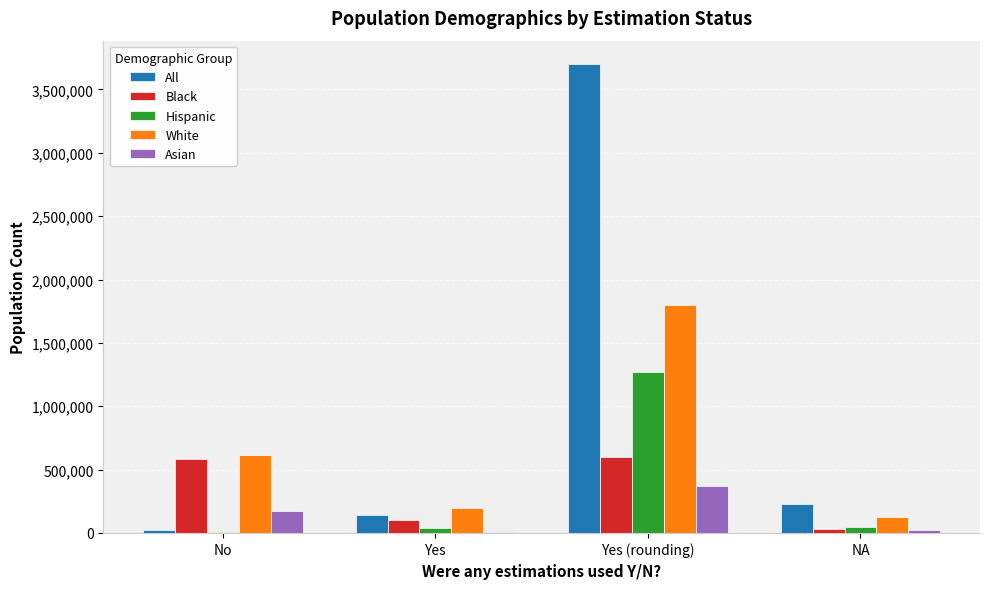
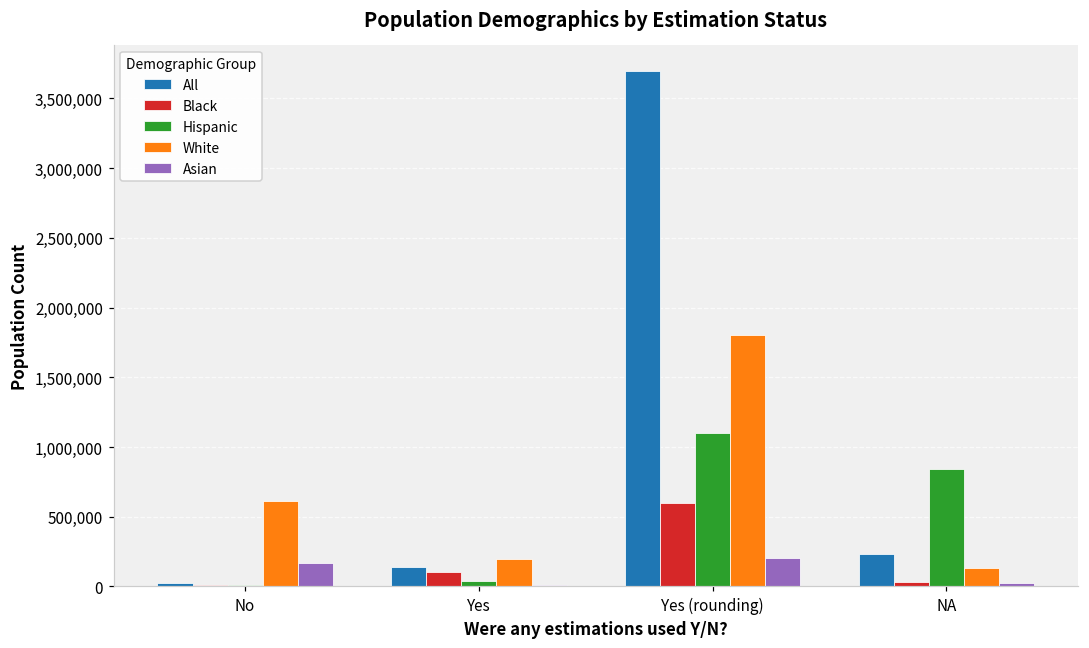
Black, No: 580,000 -> 10,000
Hispanic, Yes (rounding): 1,270,000 -> 1,100,000
Asian, Yes (rounding): 370,000 -> 200,000
Hispanic, NA: 50,000 -> 840,000
